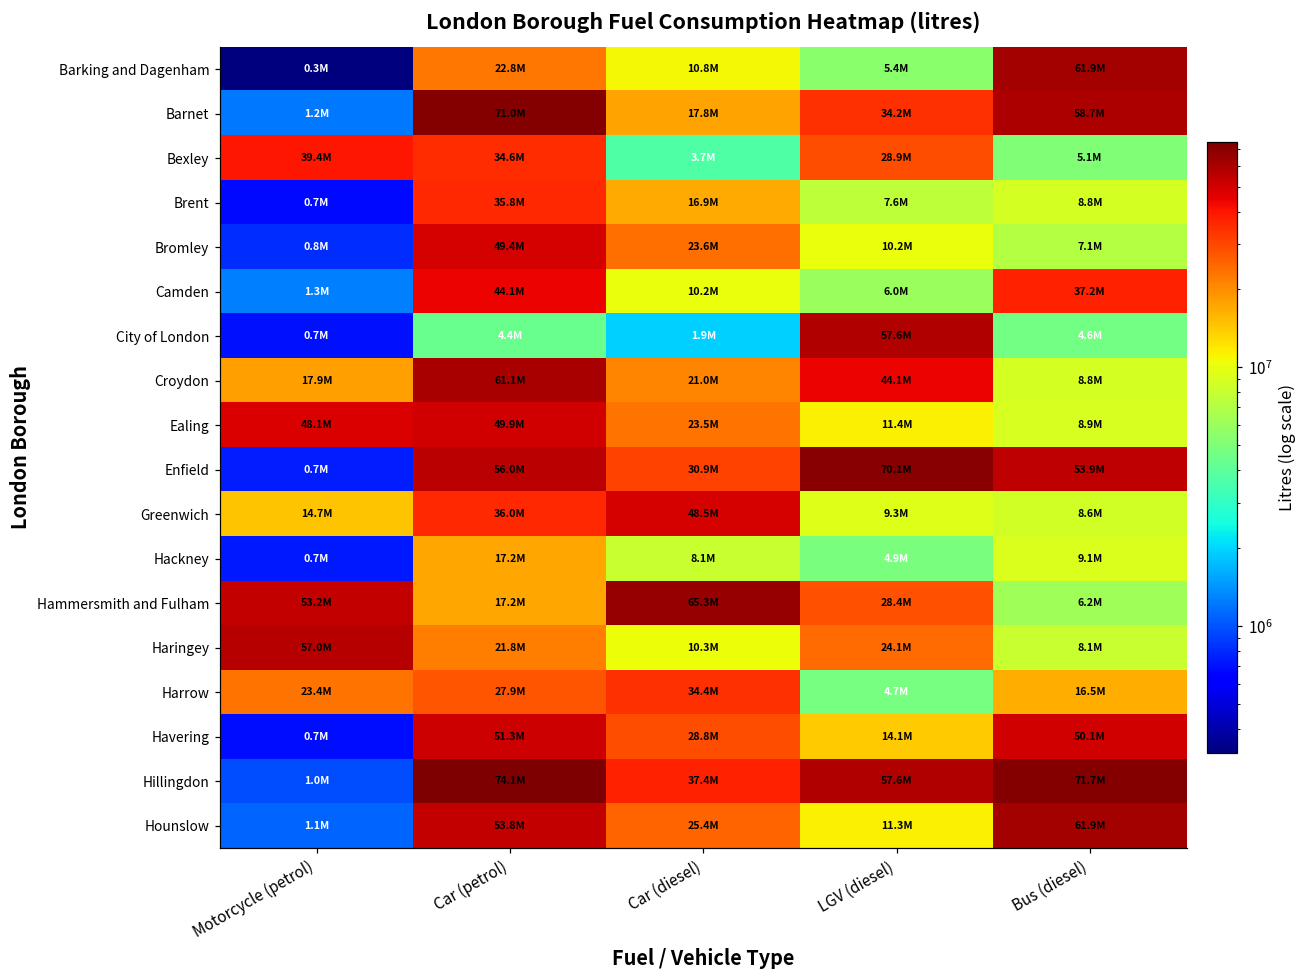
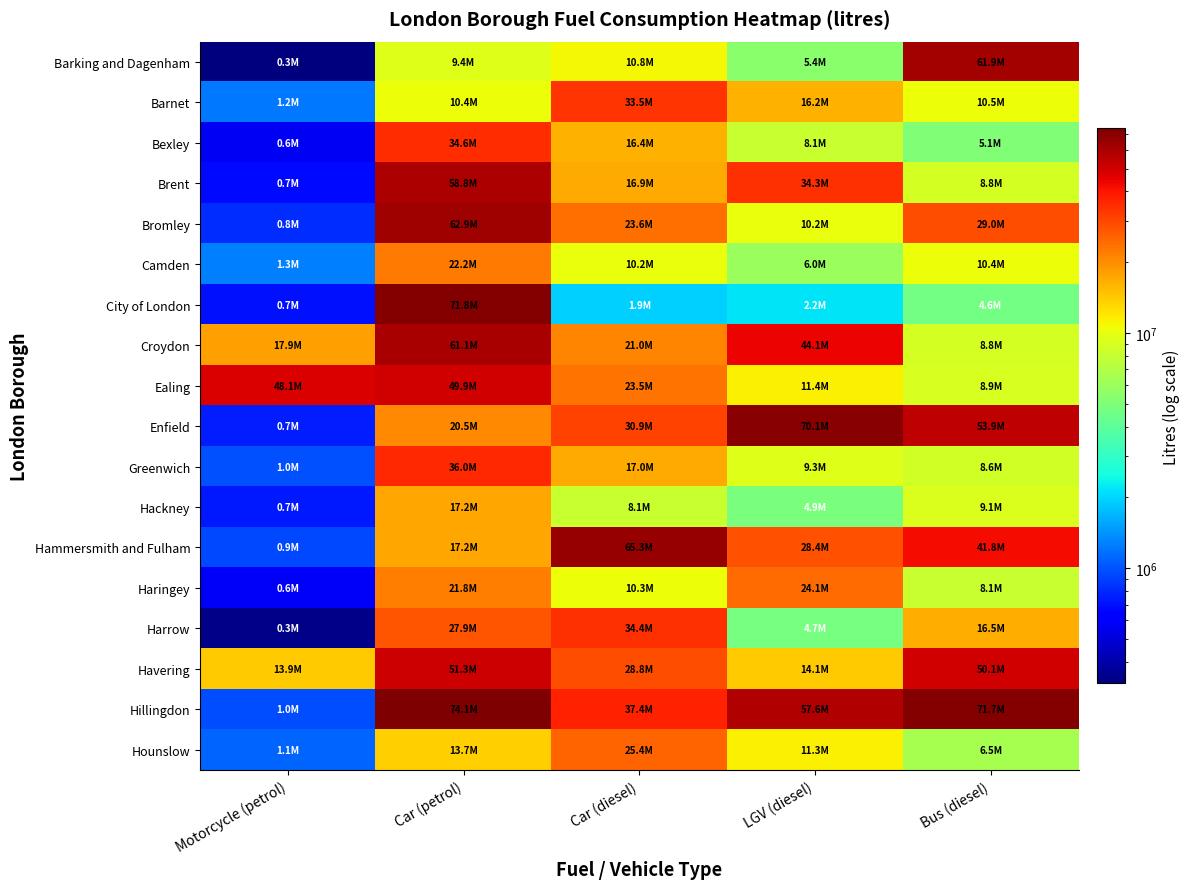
Barking and Dagenham, Car (petrol): 22.8M -> 9.4M
Barnet, Car (petrol): 71.0M -> 10.4M
Barnet, Car (diesel): 17.8M -> 33.5M
Barnet, LGV (diesel): 34.2M -> 16.2M
Barnet, Bus (diesel): 58.7M -> 10.5M
Bexley, Motorcycle (petrol): 39.4M -> 0.6M
Bexley, Car (diesel): 3.7M -> 16.4M
Bexley, LGV (diesel): 28.9M -> 8.1M
Brent, Car (petrol): 35.8M -> 58.8M
Brent, LGV (diesel): 7.6M -> 34.3M
Bromley, Car (petrol): 49.4M -> 62.9M
Bromley, Bus (diesel): 7.1M -> 29.0M
Camden, Car (petrol): 44.1M -> 22.2M
Camden, Bus (diesel): 37.2M -> 10.4M
City of London, Car (petrol): 4.4M -> 71.8M
City of London, LGV (diesel): 57.6M -> 2.2M
Enfield, Car (petrol): 56.0M -> 20.5M
Greenwich, Motorcycle (petrol): 14.7M -> 1.0M
Greenwich, Car (diesel): 48.5M -> 17.0M
Hammersmith and Fulham, Motorcycle (petrol): 53.2M -> 0.9M
Hammersmith and Fulham, Bus (diesel): 6.2M -> 41.8M
Haringey, Motorcycle (petrol): 57.0M -> 0.6M
Harrow, Motorcycle (petrol): 23.4M -> 0.3M
Havering, Motorcycle (petrol): 0.7M -> 13.9M
Hounslow, Car (petrol): 53.8M -> 13.7M
Hounslow, Bus (diesel): 61.9M -> 6.5M
